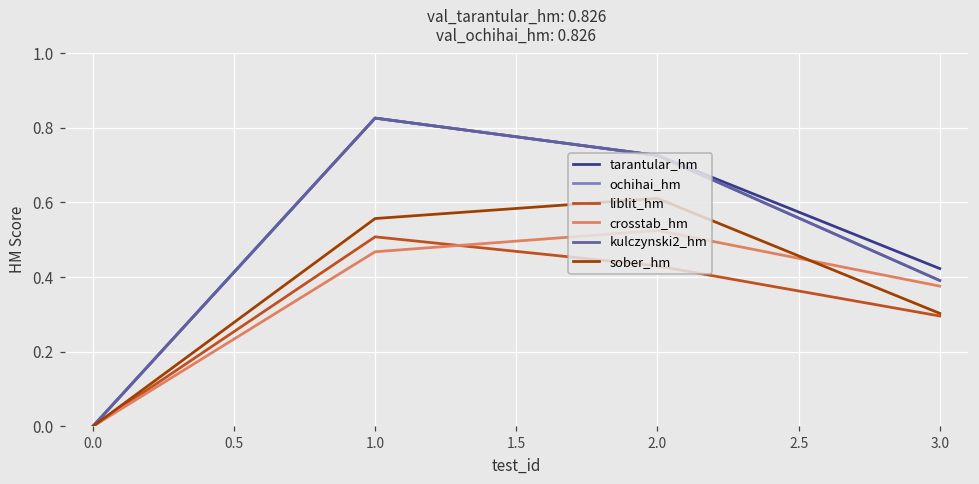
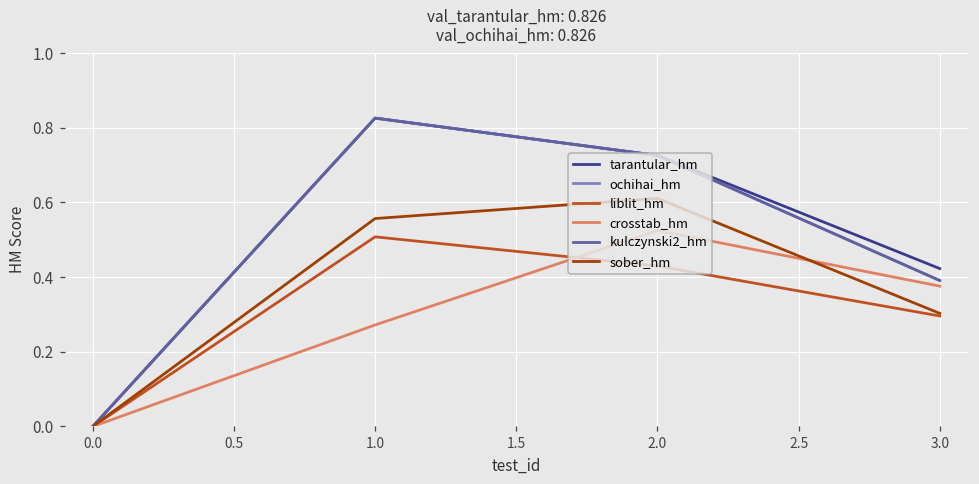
crosstab_hm, 1.0: 0.47 -> 0.27
